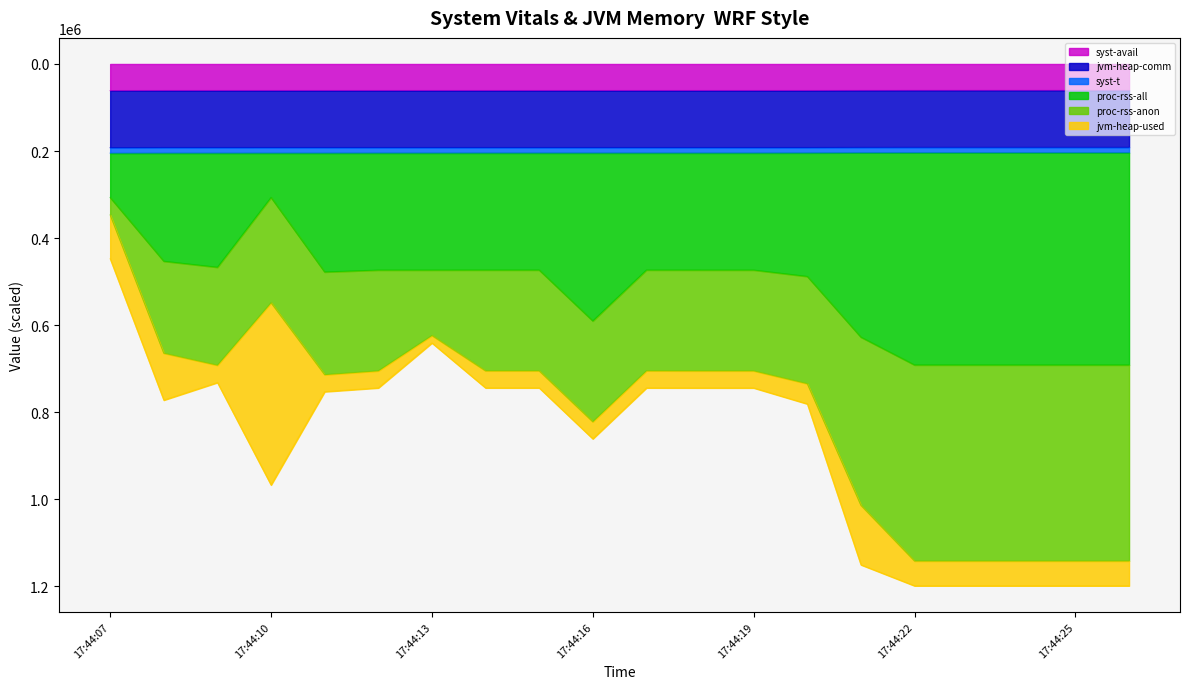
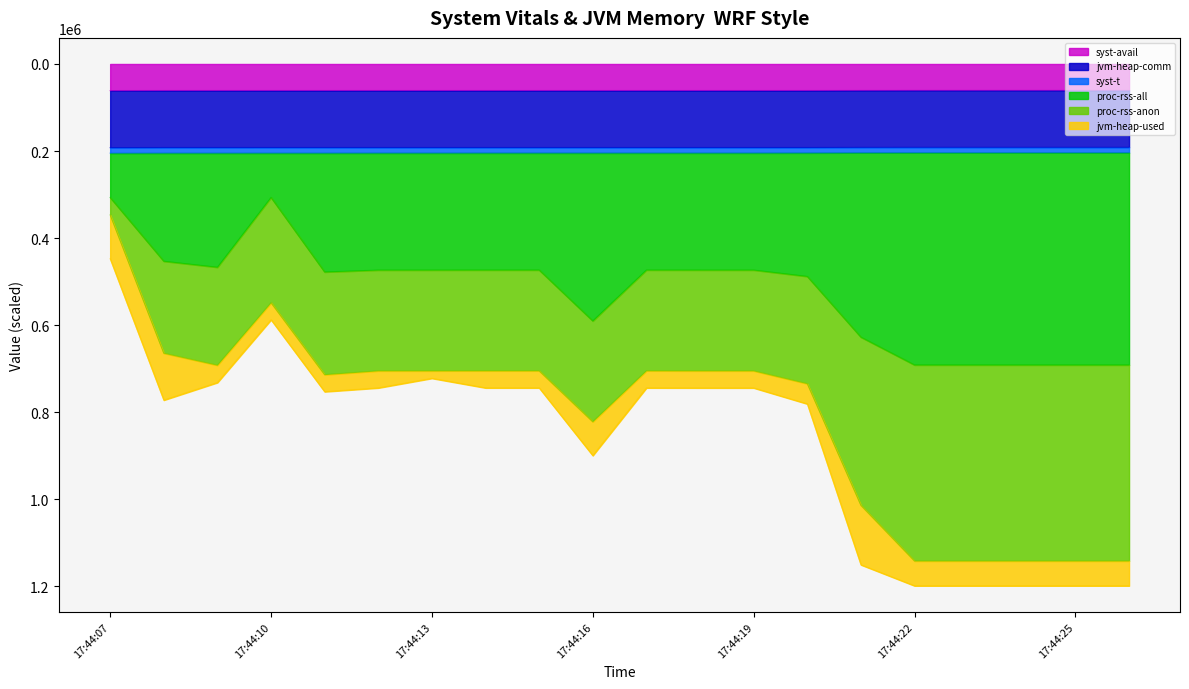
jvm-heap-used, 17:44:10: 420000 -> 40000
proc-rss-anon, 17:44:13: 150000 -> 230000
jvm-heap-used, 17:44:16: 40000 -> 80000
